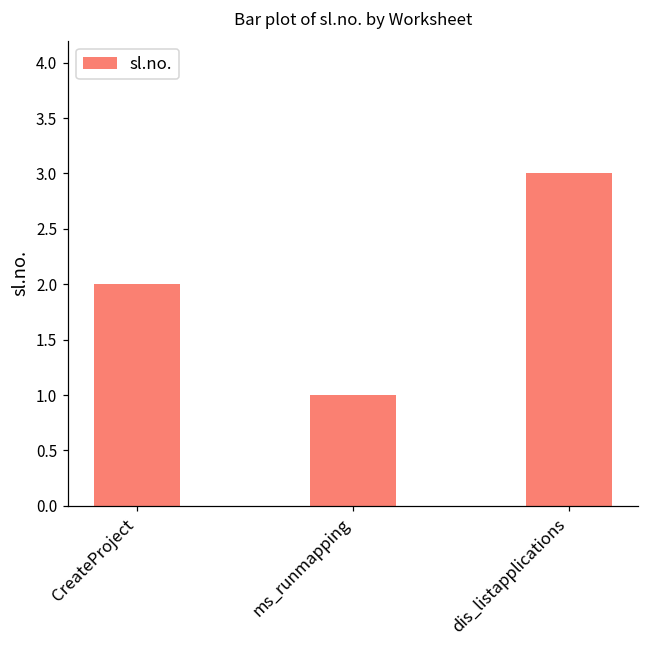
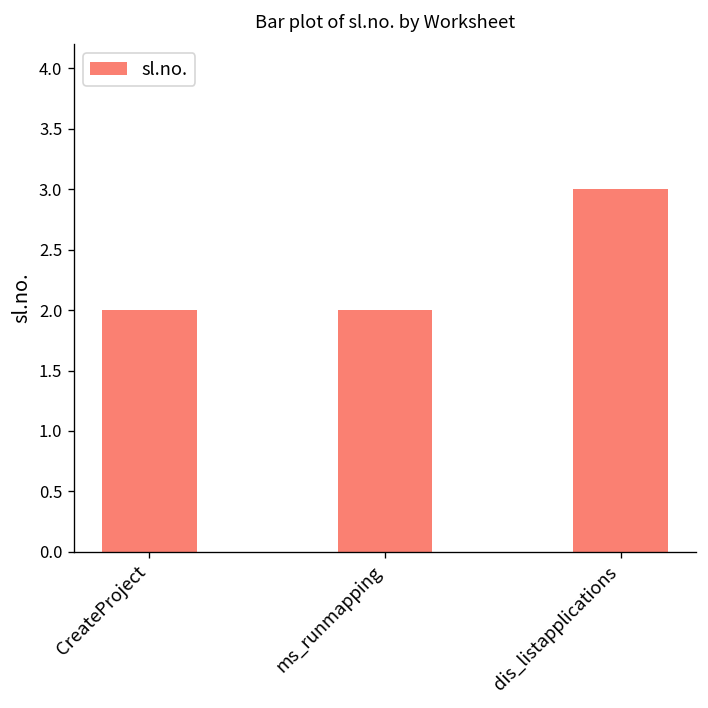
ms_runmapping: 1 -> 2
